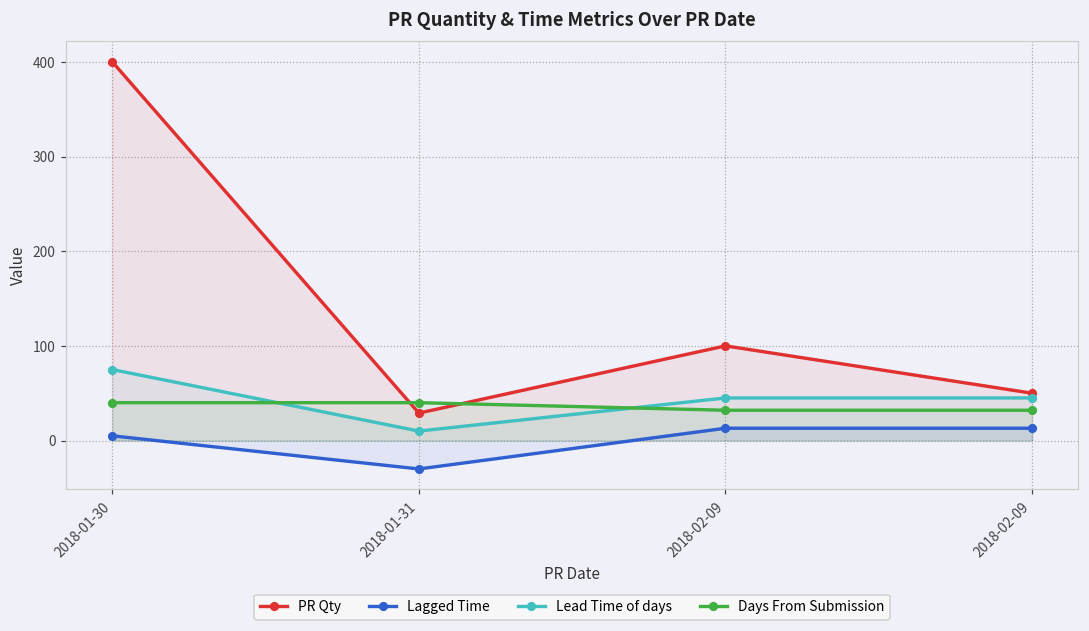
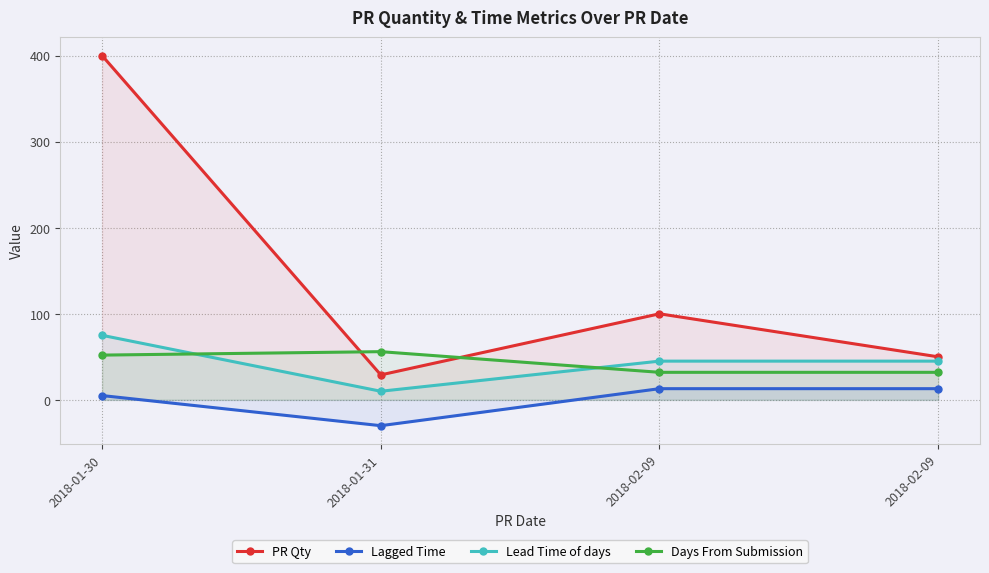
Days From Submission, 2018-01-30: 40 -> 50
Days From Submission, 2018-01-31: 40 -> 60
